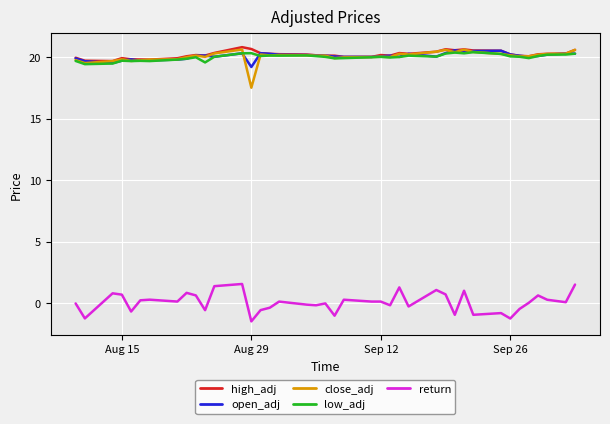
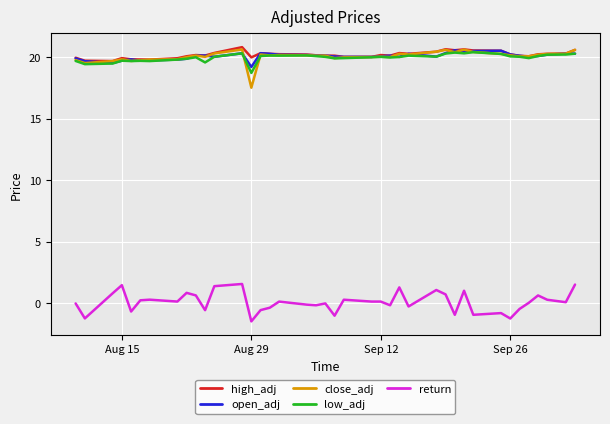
return, Aug 15: 0.7 -> 1.5
high_adj, Aug 29: 20.6 -> 20.0
low_adj, Aug 29: 20.3 -> 18.7
